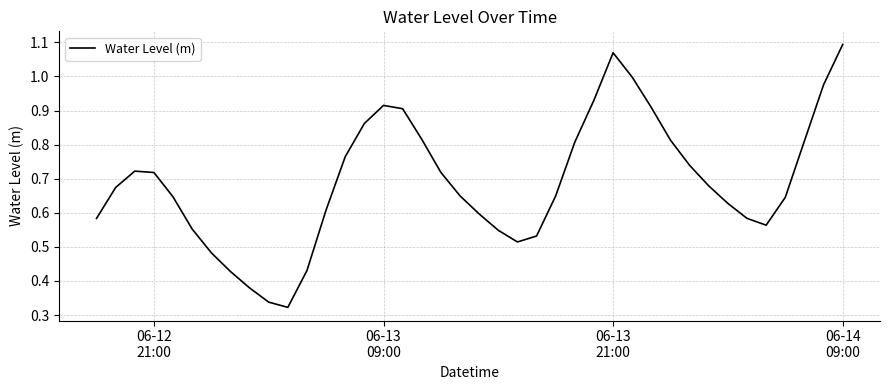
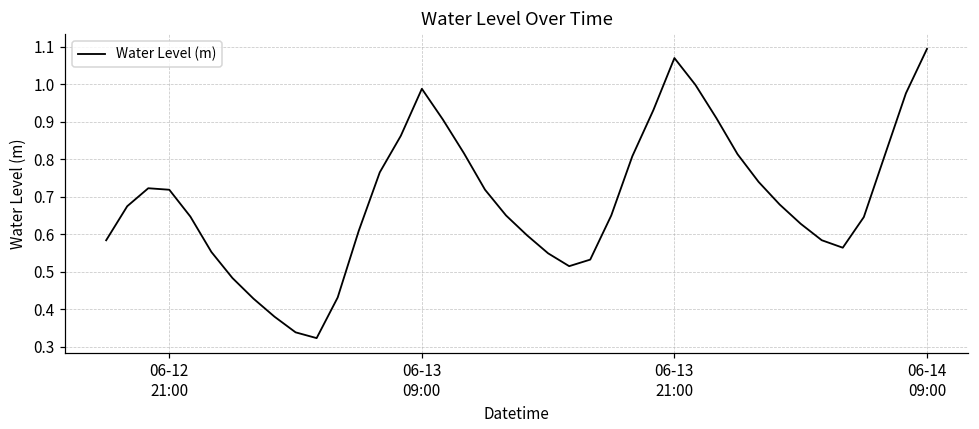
06-13 09:00: 0.92 -> 0.99
